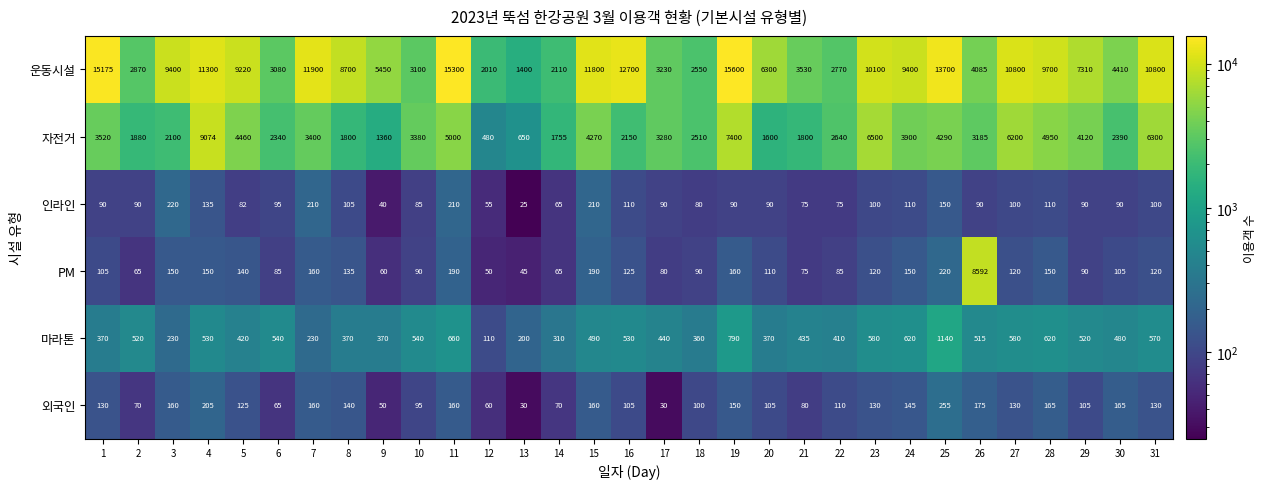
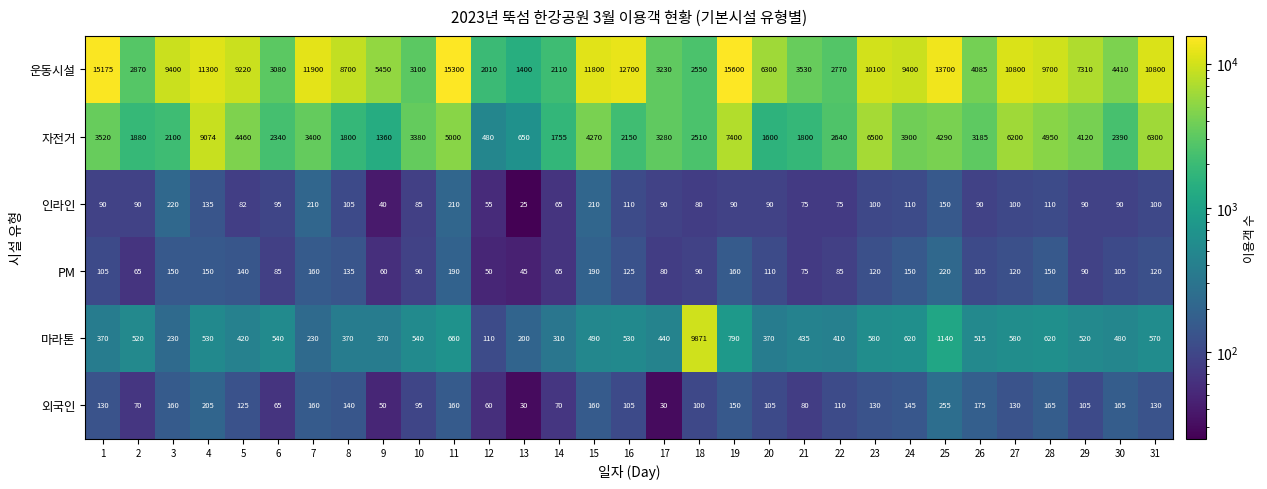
PM, 26: 8592 -> 105
마라톤, 18: 360 -> 9871
